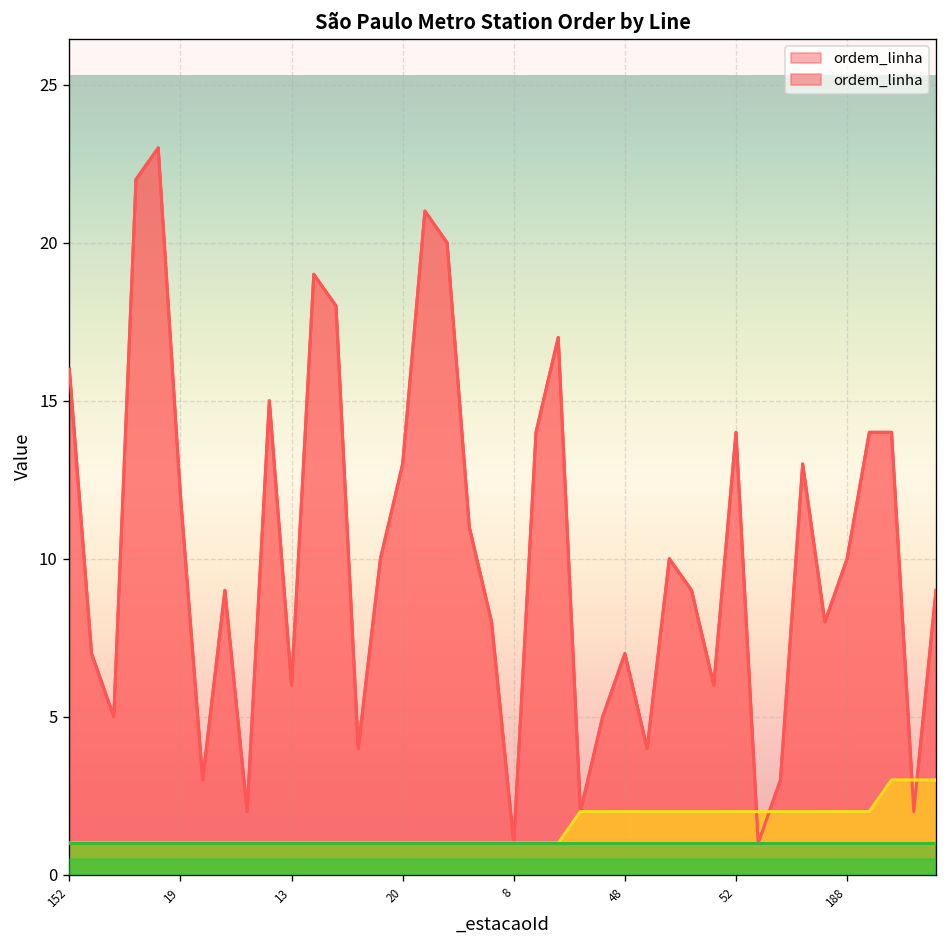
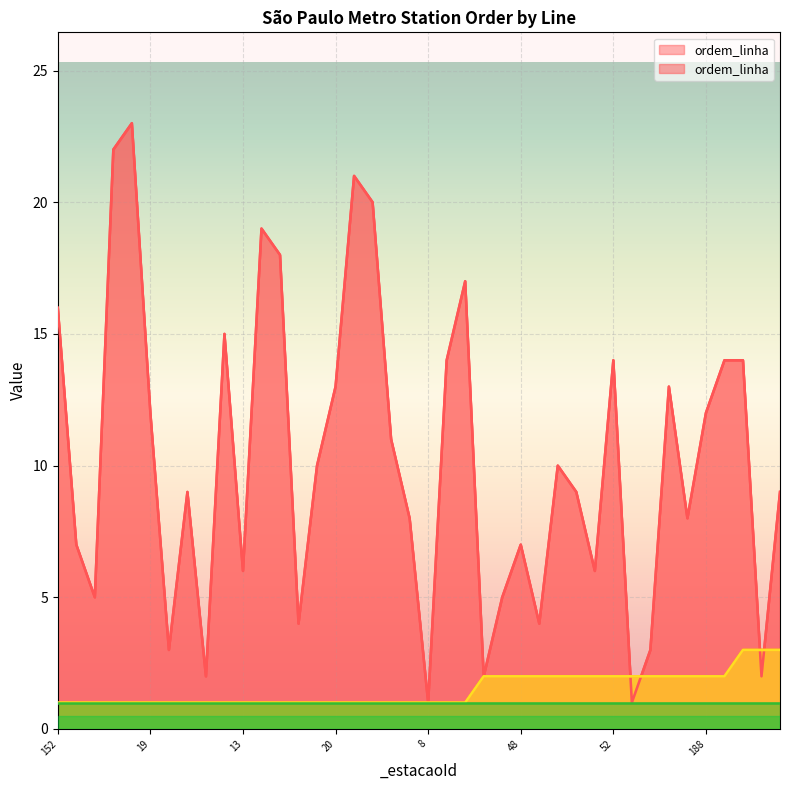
ordem_linha, 188: 10 -> 12
